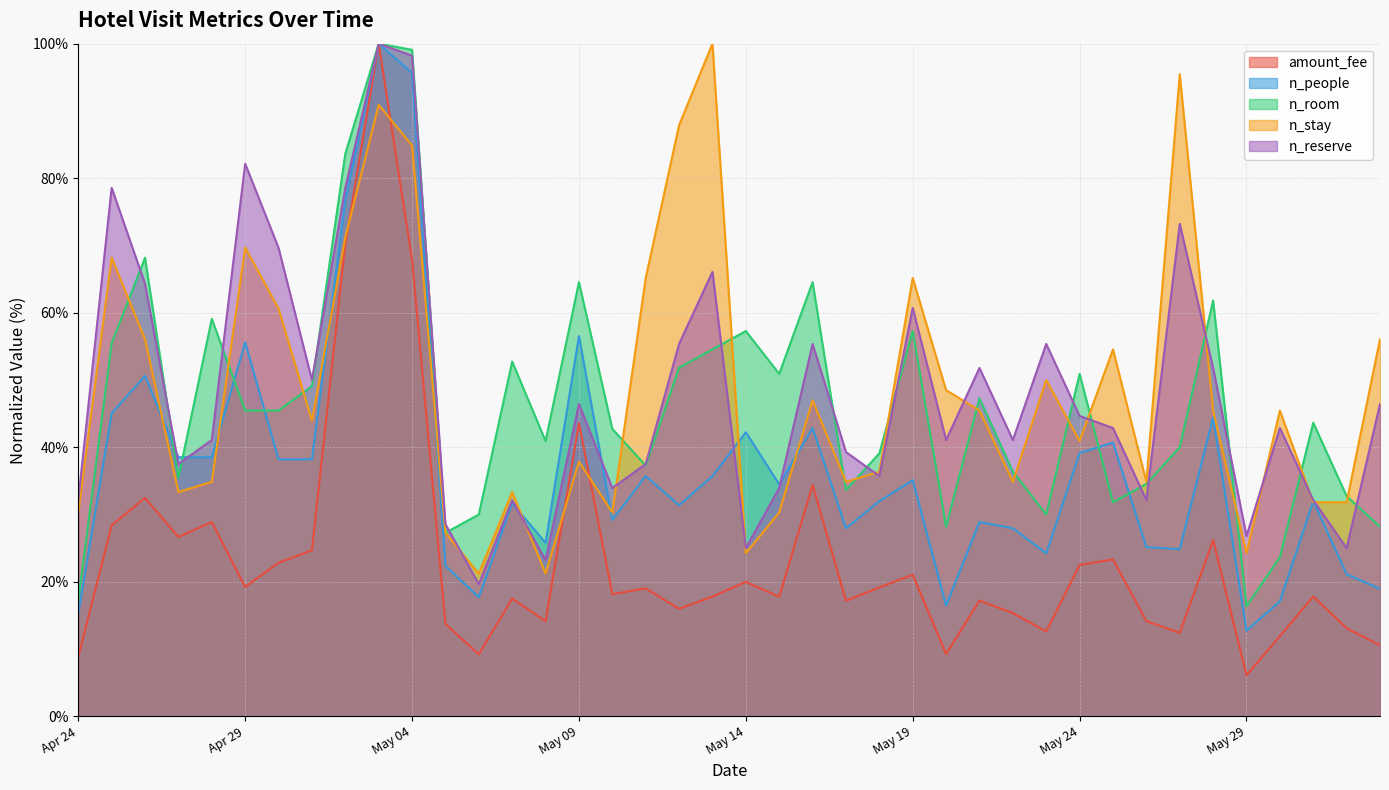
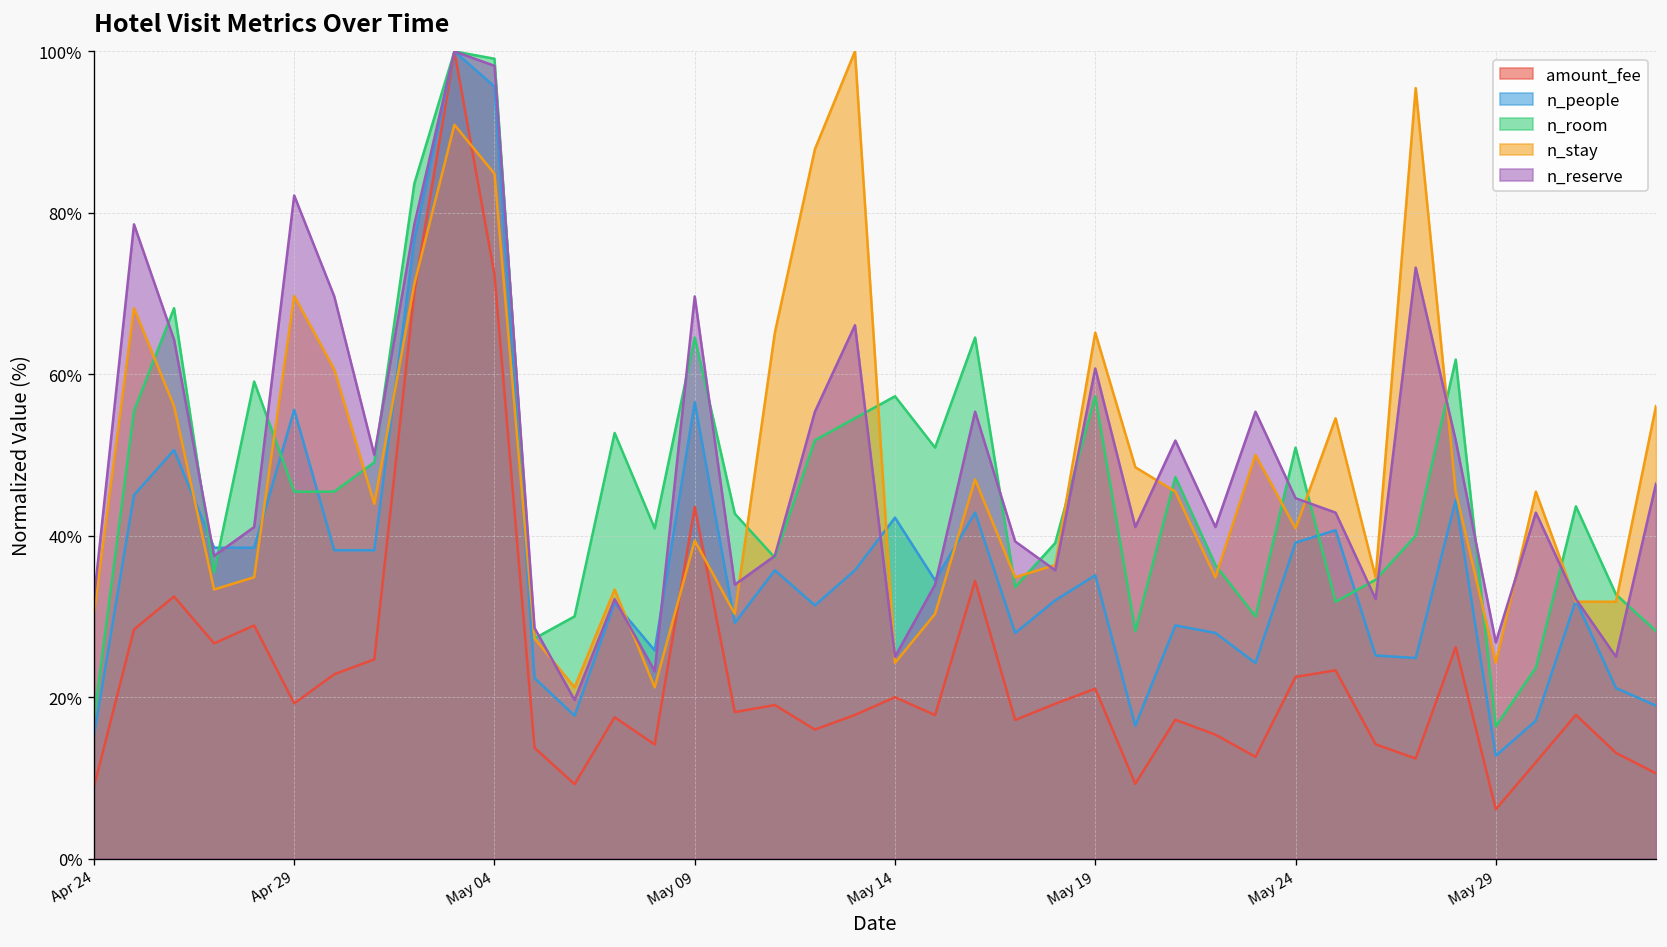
amount_fee, May 04: 68% -> 72%
n_stay, May 09: 38% -> 39%
n_reserve, May 09: 46% -> 70%
